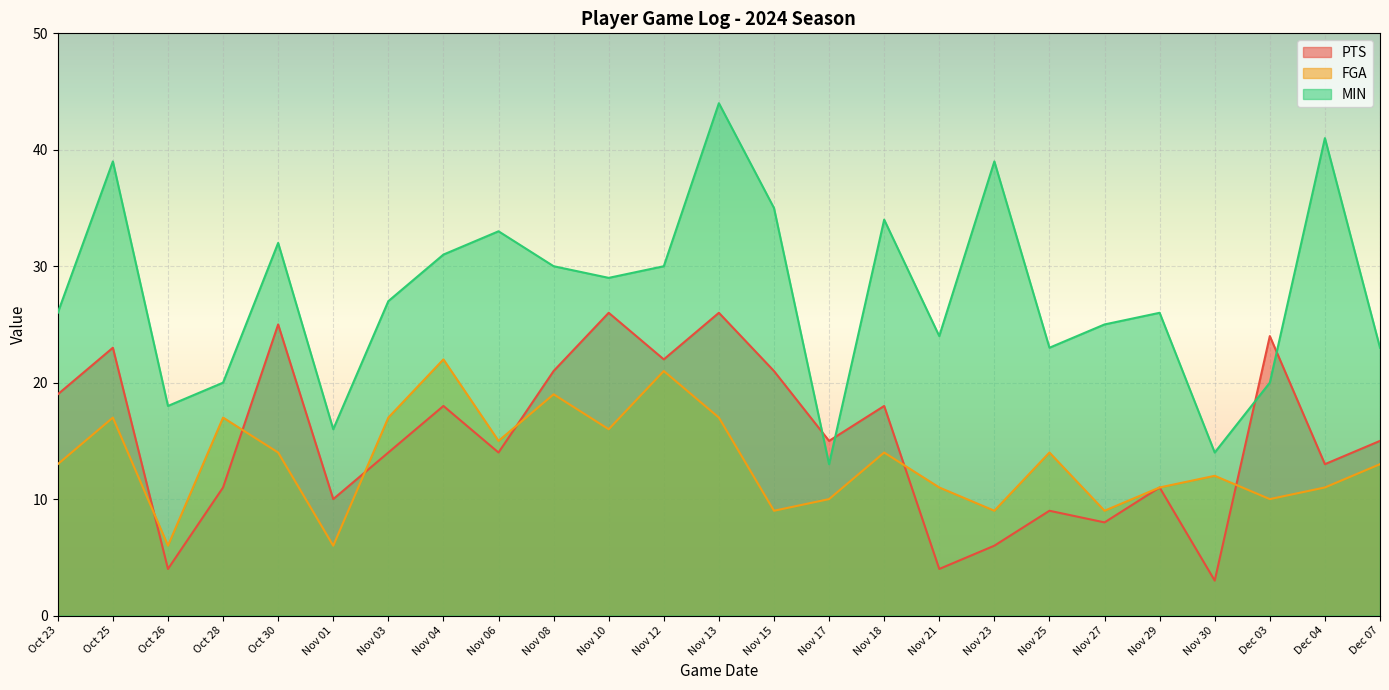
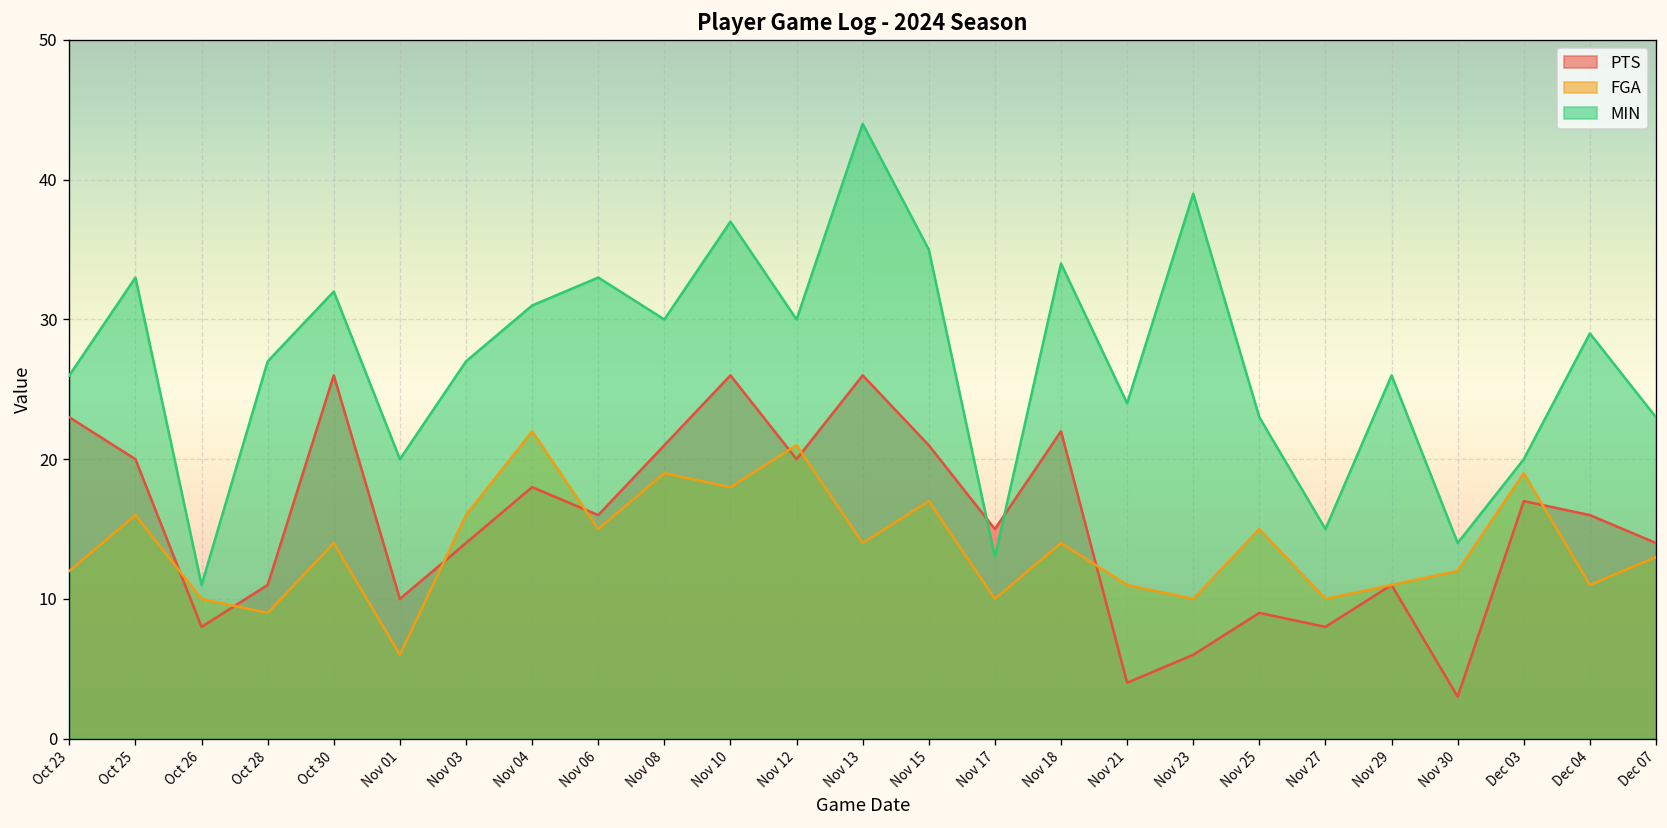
PTS, Oct 23: 19 -> 23
FGA, Oct 23: 13 -> 12
PTS, Oct 25: 23 -> 20
FGA, Oct 25: 17 -> 16
MIN, Oct 25: 39 -> 33
PTS, Oct 26: 4 -> 8
FGA, Oct 26: 6 -> 10
MIN, Oct 26: 18 -> 11
FGA, Oct 28: 17 -> 9
MIN, Oct 28: 20 -> 27
PTS, Oct 30: 25 -> 26
MIN, Nov 01: 16 -> 20
FGA, Nov 03: 17 -> 16
PTS, Nov 06: 14 -> 16
FGA, Nov 10: 16 -> 18
MIN, Nov 10: 29 -> 37
PTS, Nov 12: 22 -> 20
FGA, Nov 13: 17 -> 14
FGA, Nov 15: 9 -> 17
PTS, Nov 18: 18 -> 22
FGA, Nov 23: 9 -> 10
FGA, Nov 25: 14 -> 15
FGA, Nov 27: 9 -> 10
MIN, Nov 27: 25 -> 15
PTS, Dec 03: 24 -> 17
FGA, Dec 03: 10 -> 19
PTS, Dec 04: 13 -> 16
MIN, Dec 04: 41 -> 29
PTS, Dec 07: 15 -> 14
